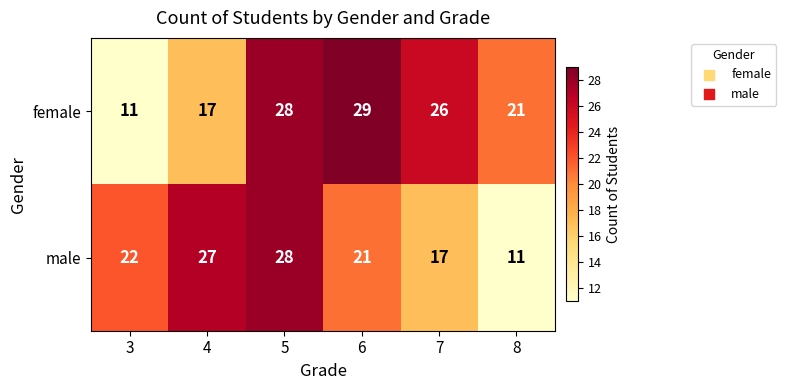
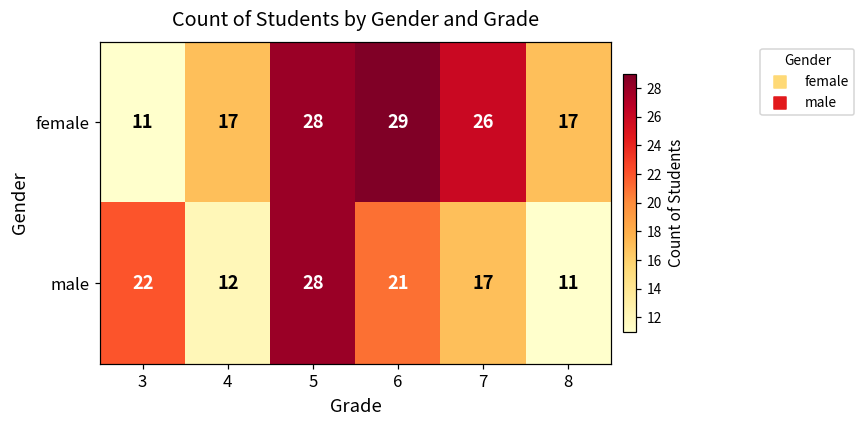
female, 8: 21 -> 17
male, 4: 27 -> 12
